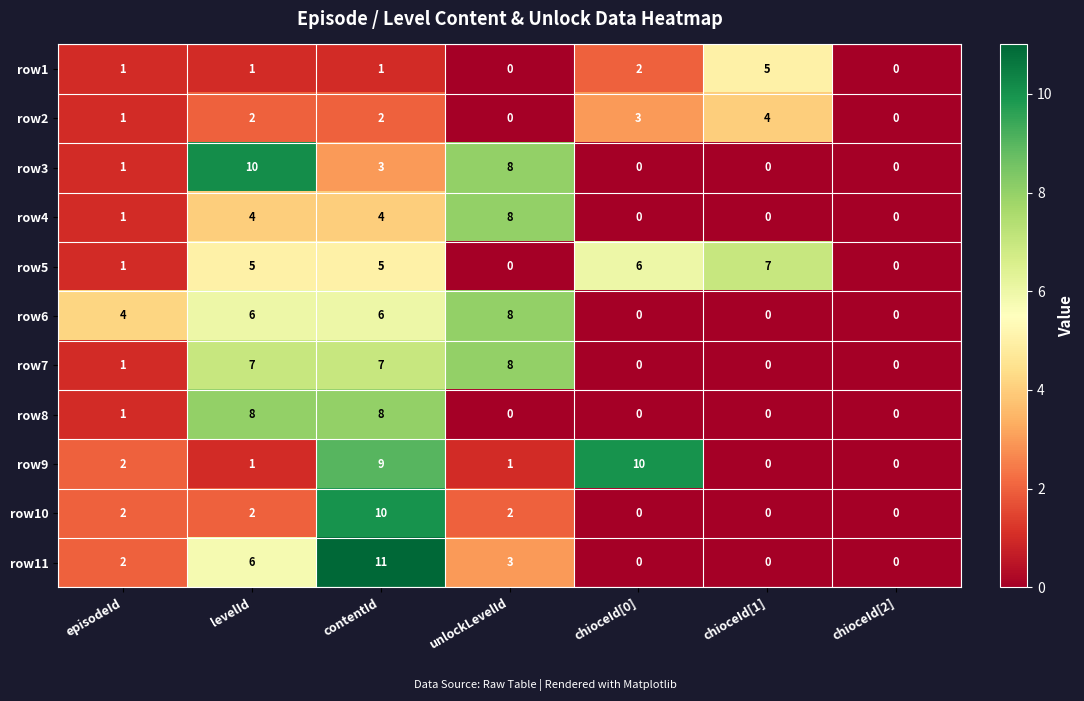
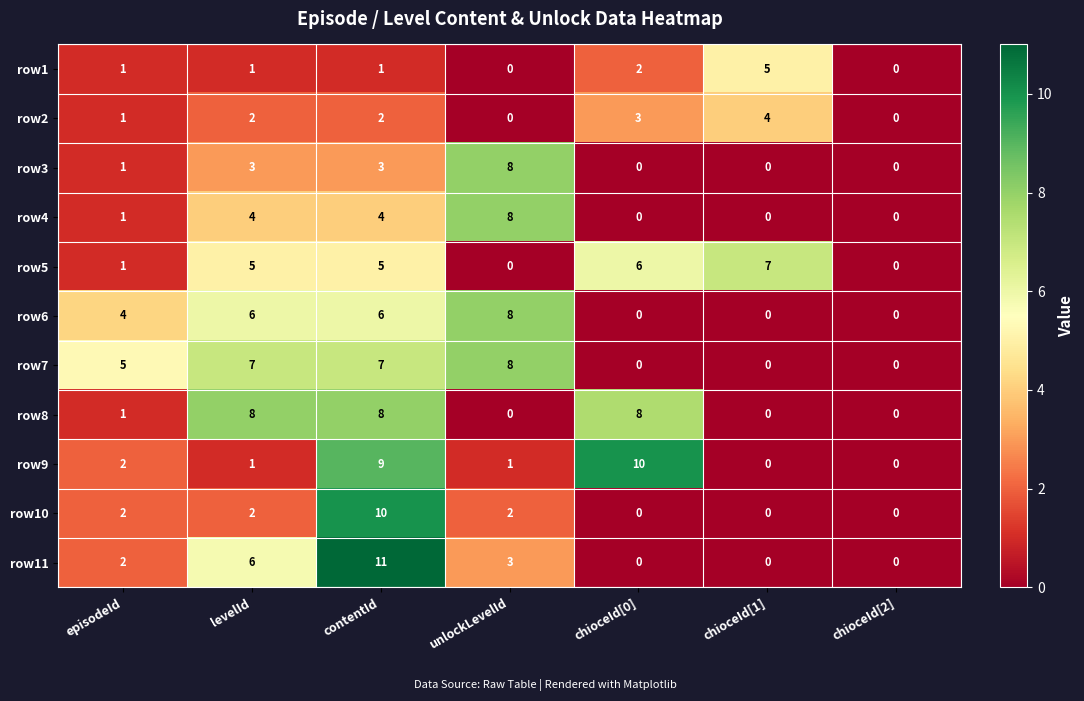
row3, levelId: 10 -> 3
row7, episodeId: 1 -> 5
row8, chioceId[0]: 0 -> 8
